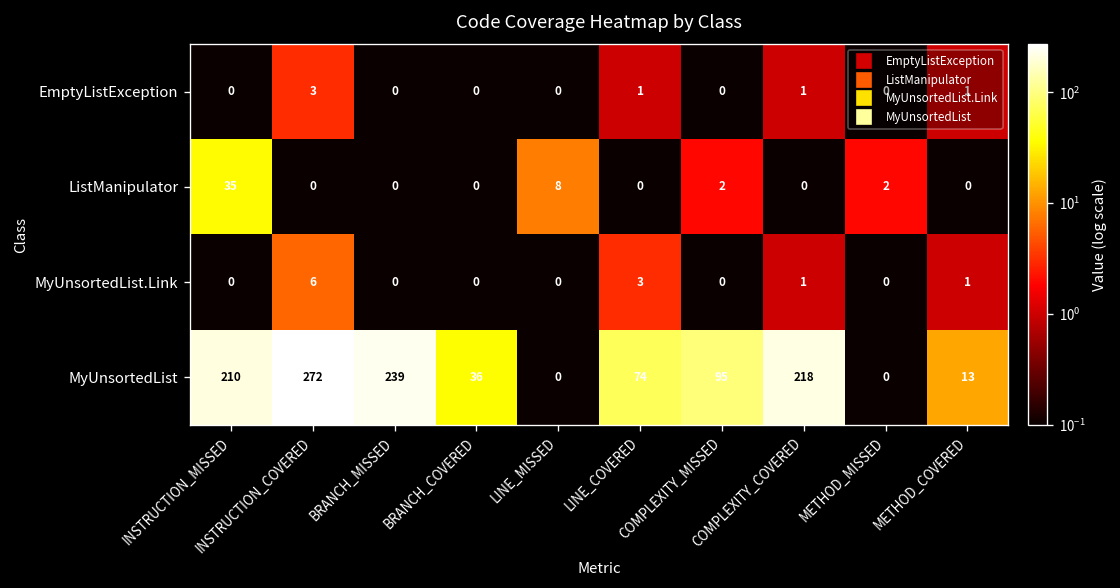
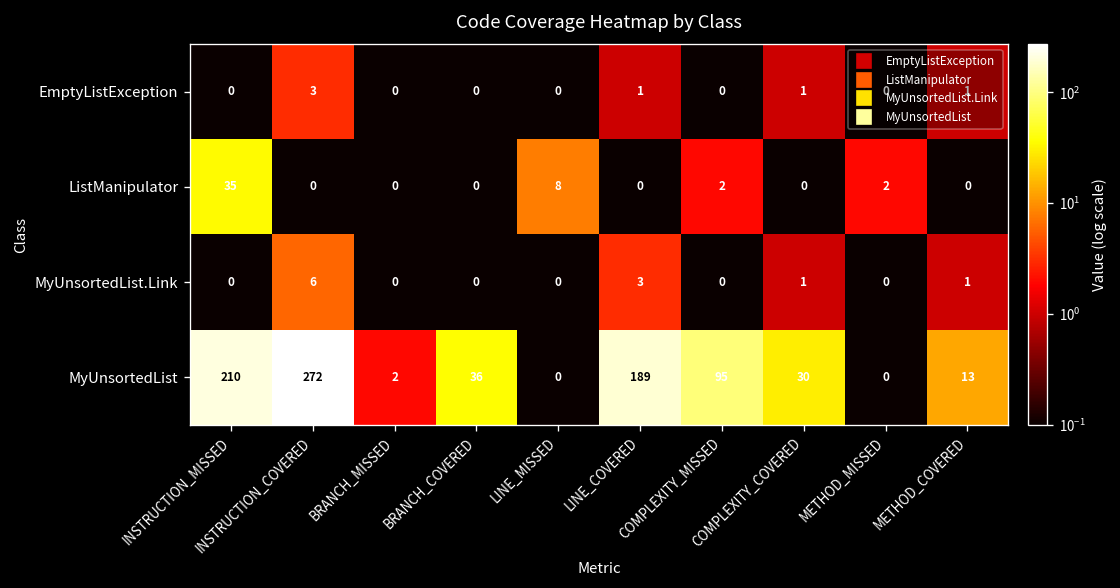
MyUnsortedList, BRANCH_MISSED: 239 -> 2
MyUnsortedList, LINE_COVERED: 74 -> 189
MyUnsortedList, COMPLEXITY_COVERED: 218 -> 30
